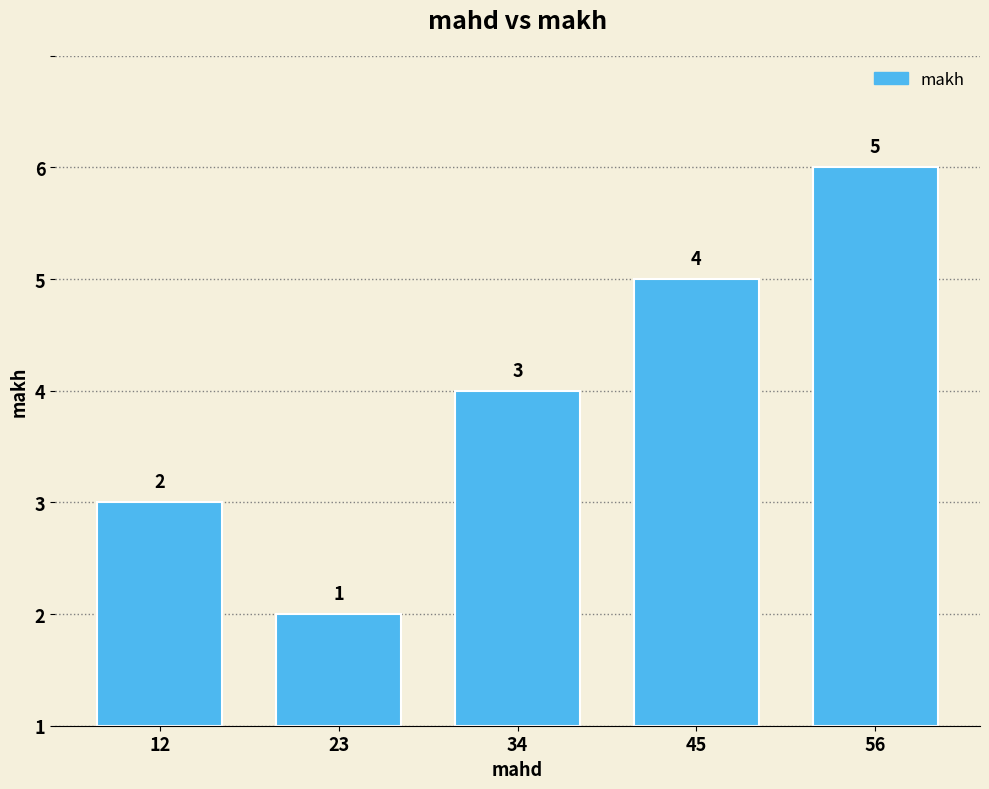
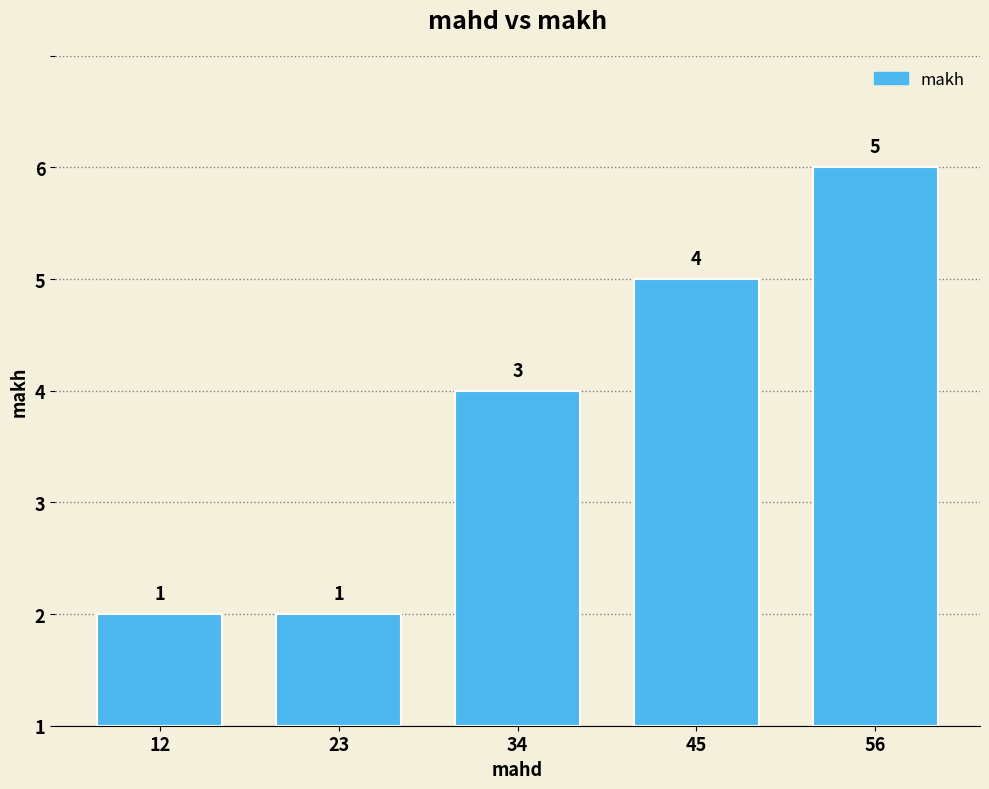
12: 2 -> 1
